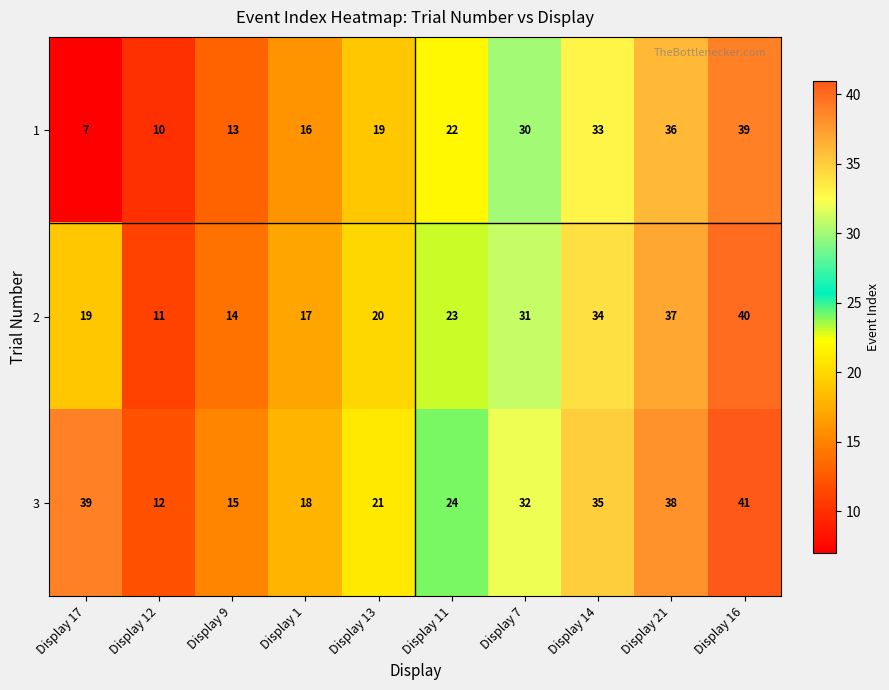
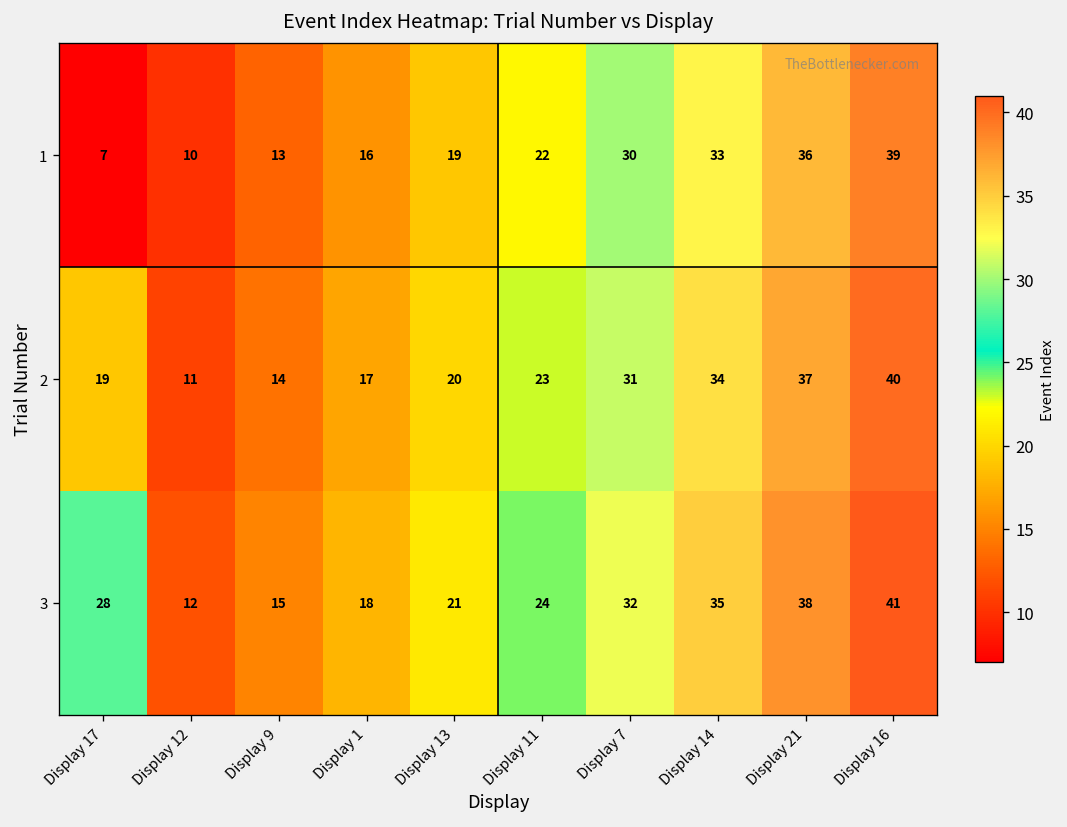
3, Display 17: 39 -> 28
